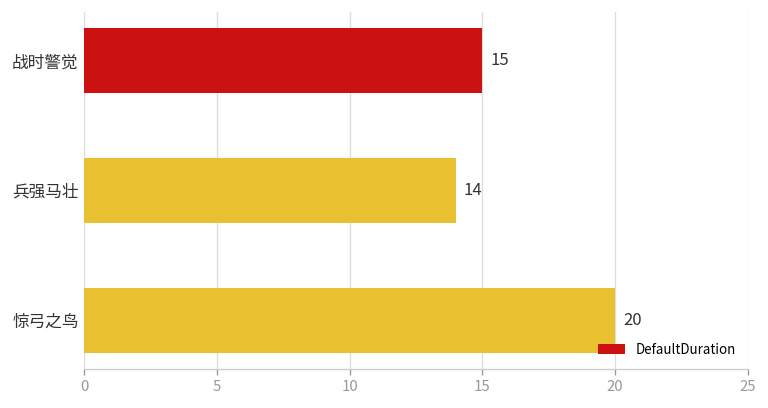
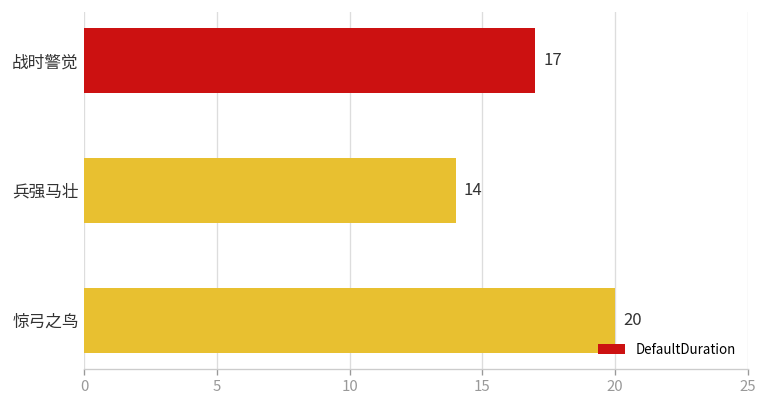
战时警觉: 15 -> 17
